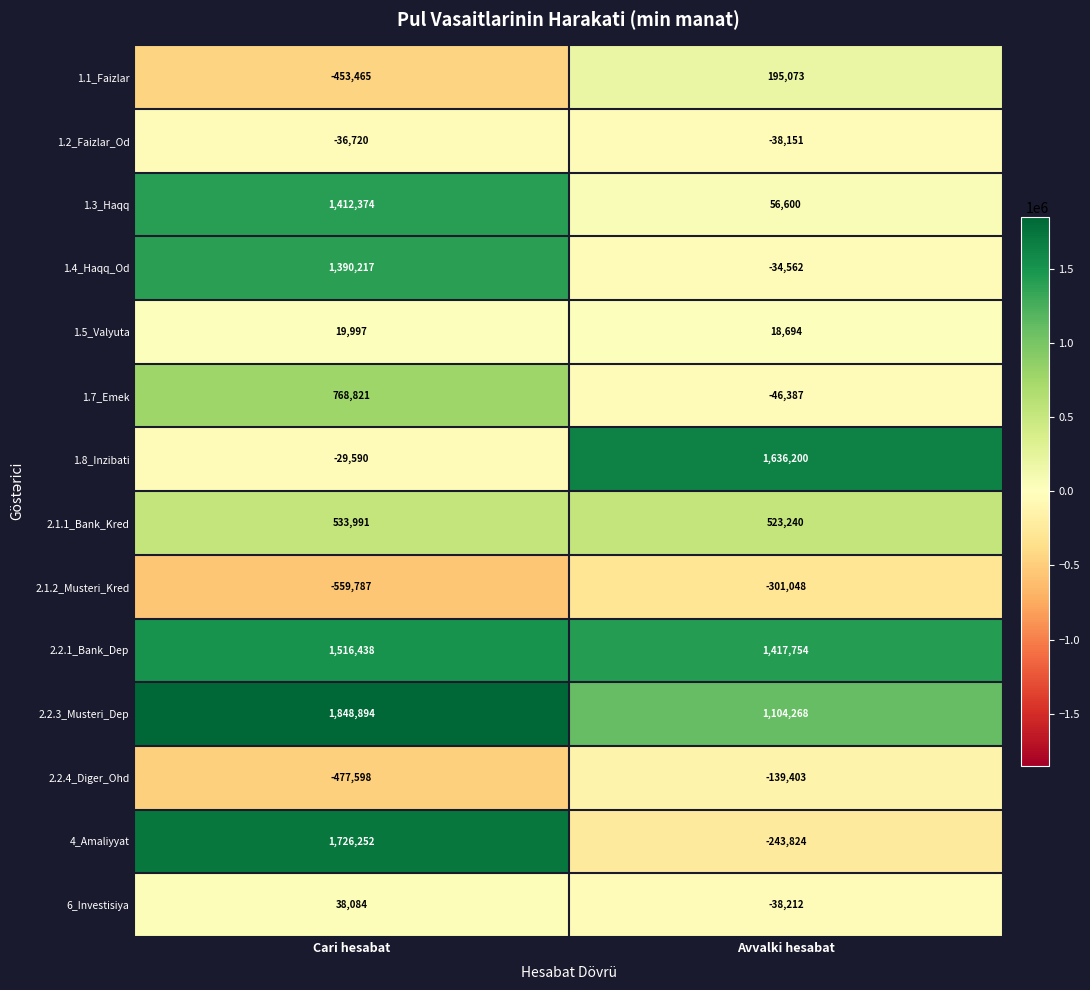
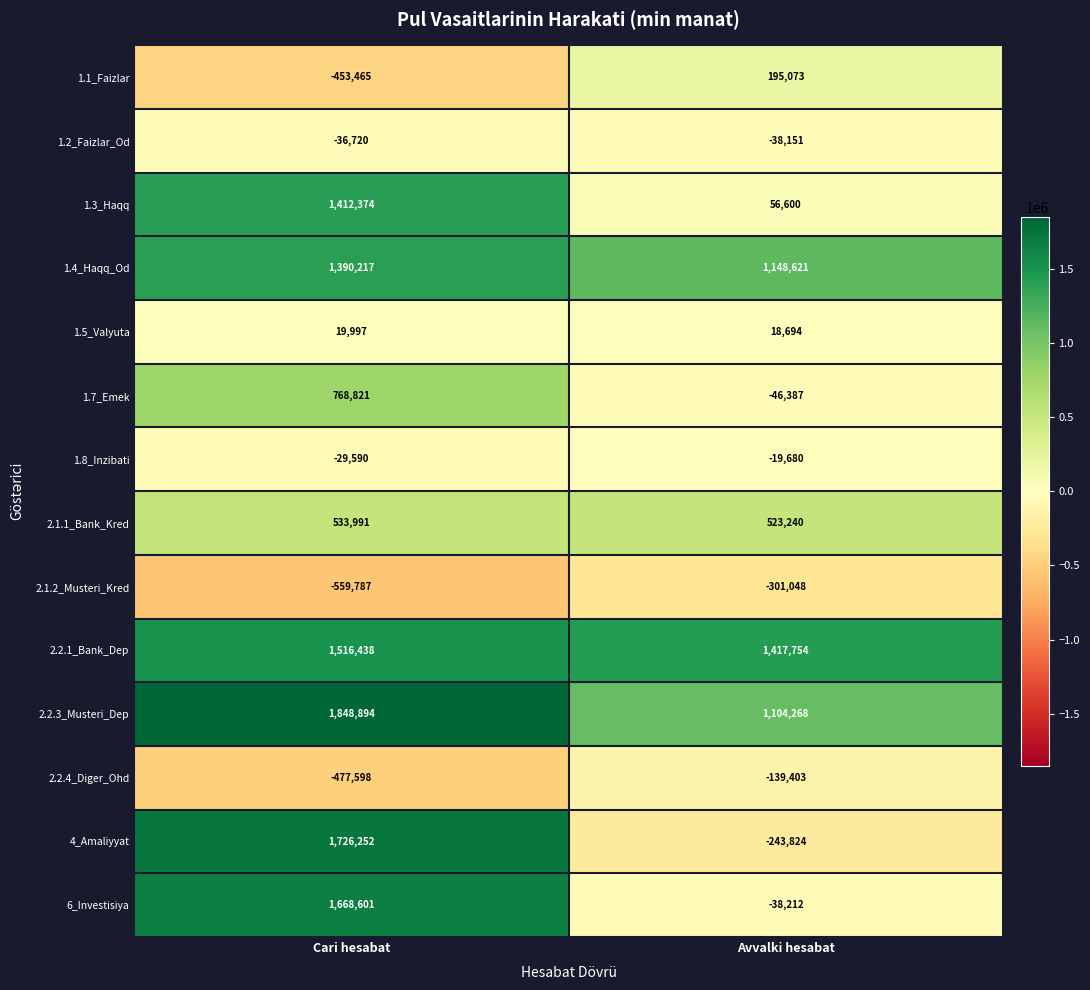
1.4_Haqq_Od, Avvalki hesabat: -34,562 -> 1,148,621
1.8_Inzibati, Avvalki hesabat: 1,636,200 -> -19,680
6_Investisiya, Cari hesabat: 38,084 -> 1,668,601
